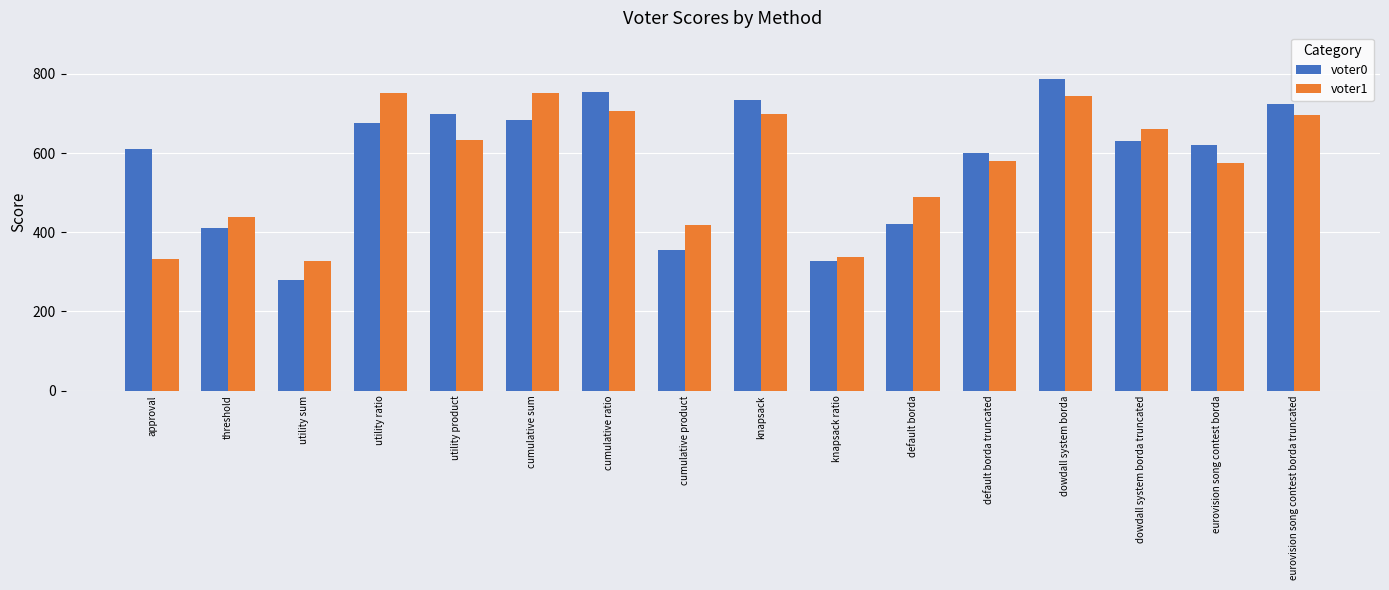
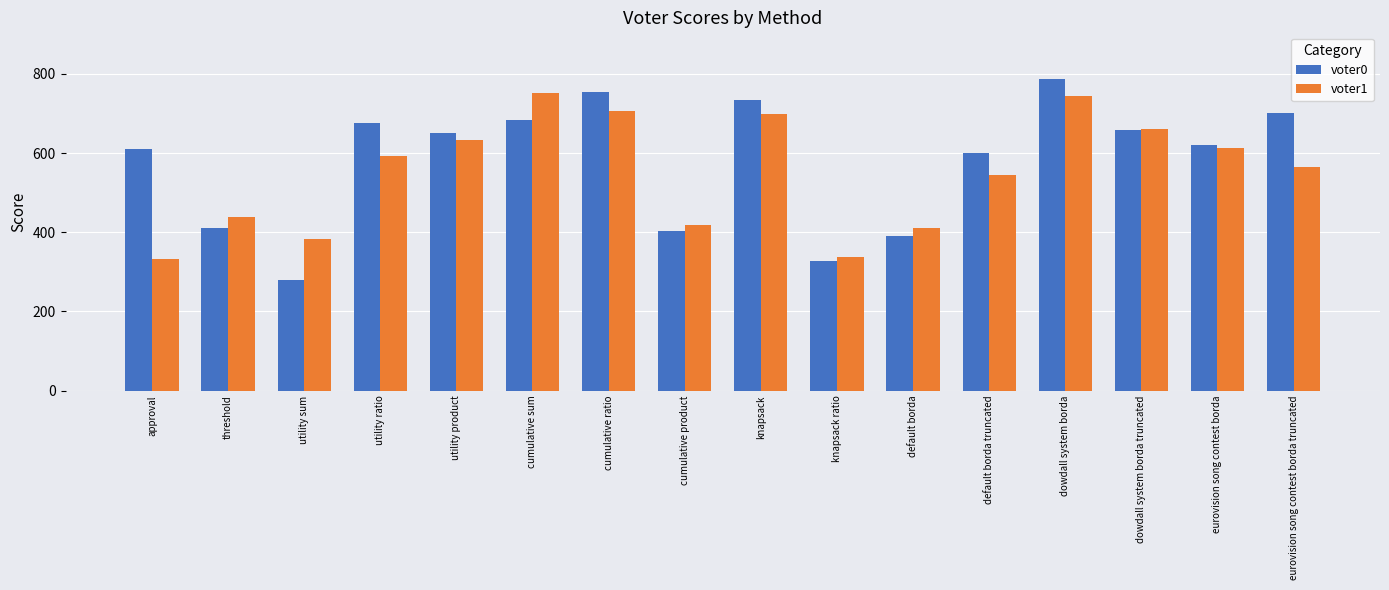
voter1, utility sum: 330 -> 380
voter1, utility ratio: 750 -> 590
voter0, utility product: 700 -> 650
voter0, cumulative product: 360 -> 400
voter0, default borda: 420 -> 390
voter1, default borda: 490 -> 410
voter1, default borda truncated: 580 -> 550
voter0, dowdall system borda truncated: 630 -> 660
voter1, eurovision song contest borda: 580 -> 610
voter0, eurovision song contest borda truncated: 720 -> 700
voter1, eurovision song contest borda truncated: 700 -> 570
